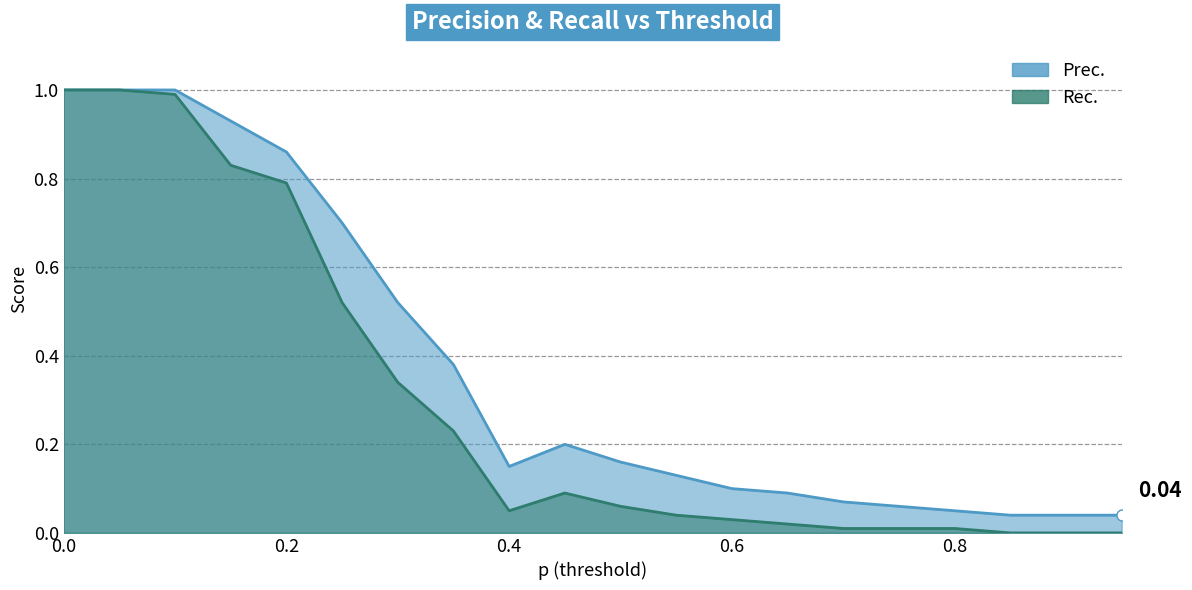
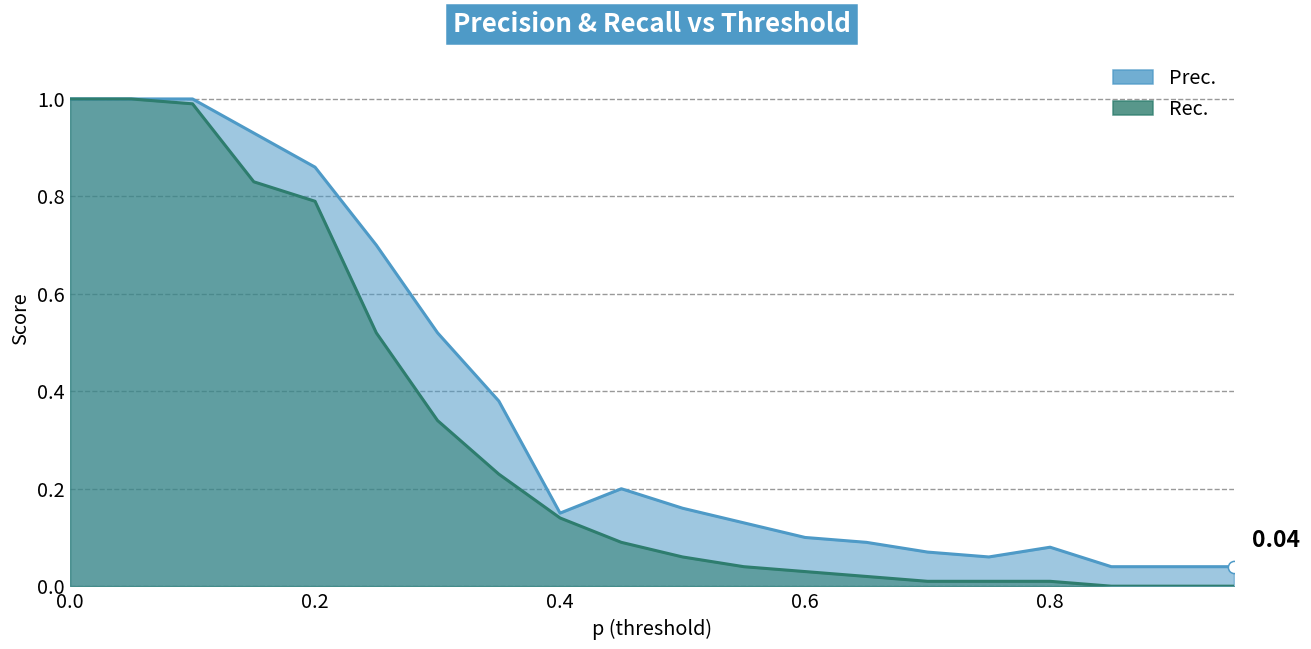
Rec., 0.4: 0.05 -> 0.14
Prec., 0.8: 0.05 -> 0.08
